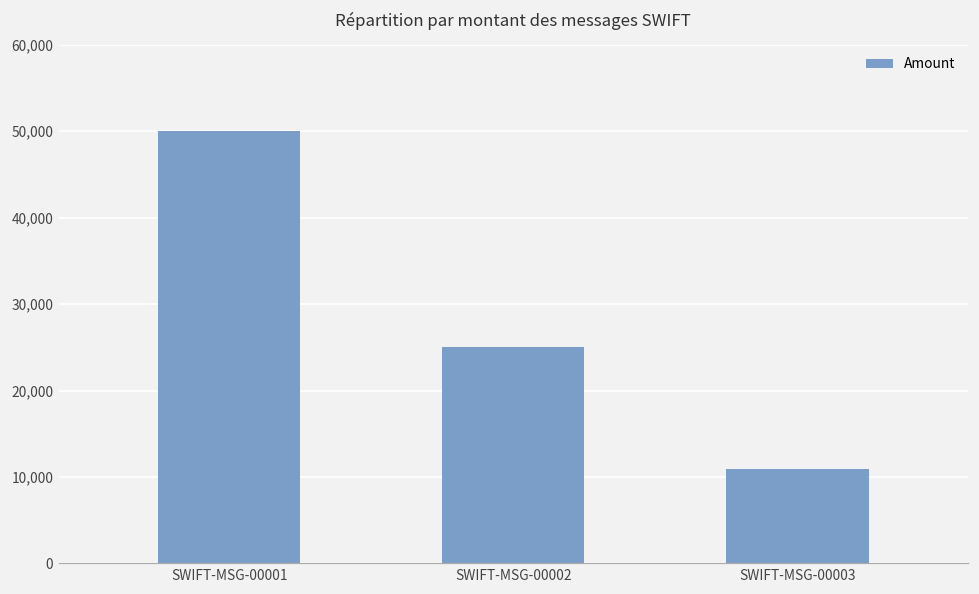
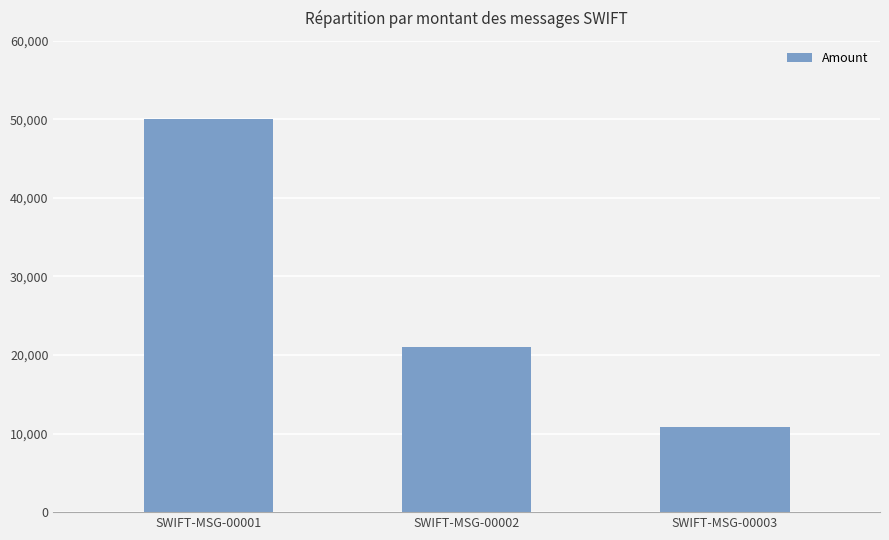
SWIFT-MSG-00002: 25,000 -> 21,000
